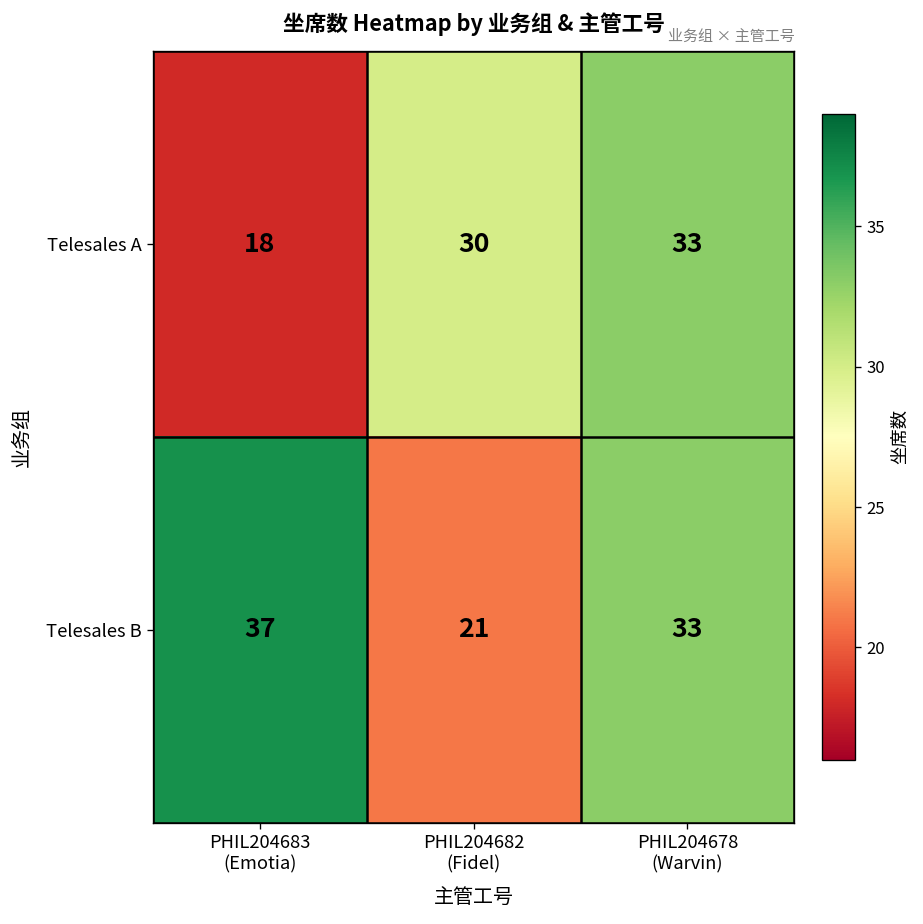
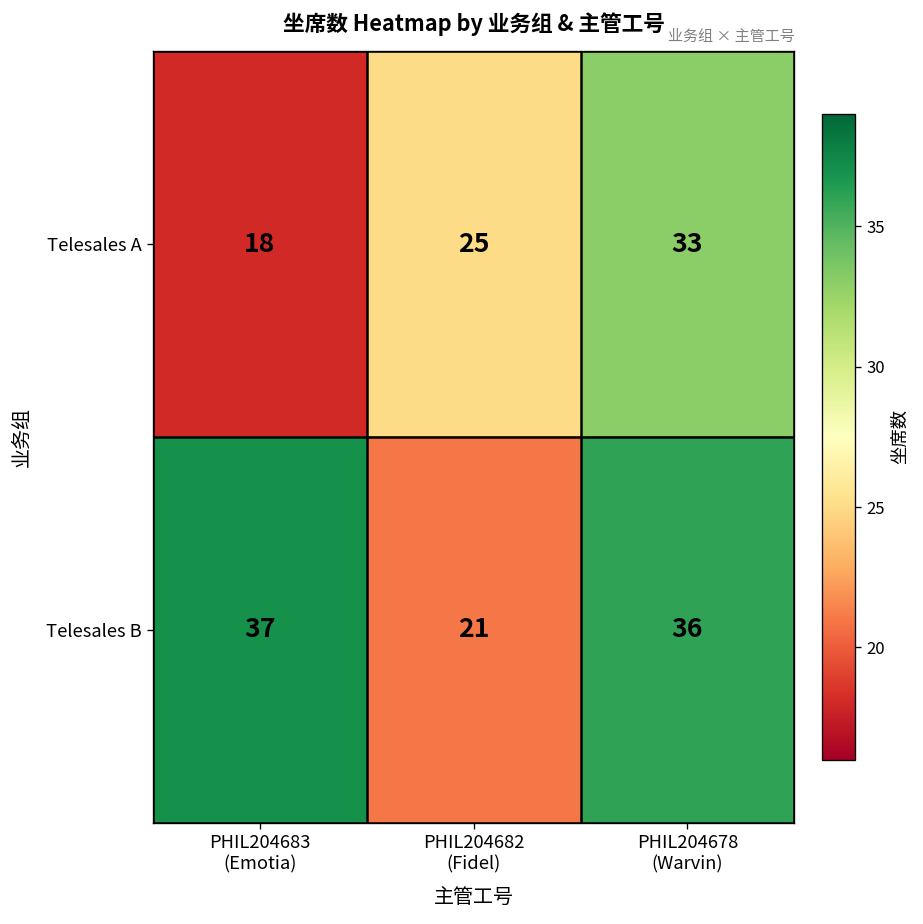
Telesales A, PHIL204682 (Fidel): 30 -> 25
Telesales B, PHIL204678 (Warvin): 33 -> 36
